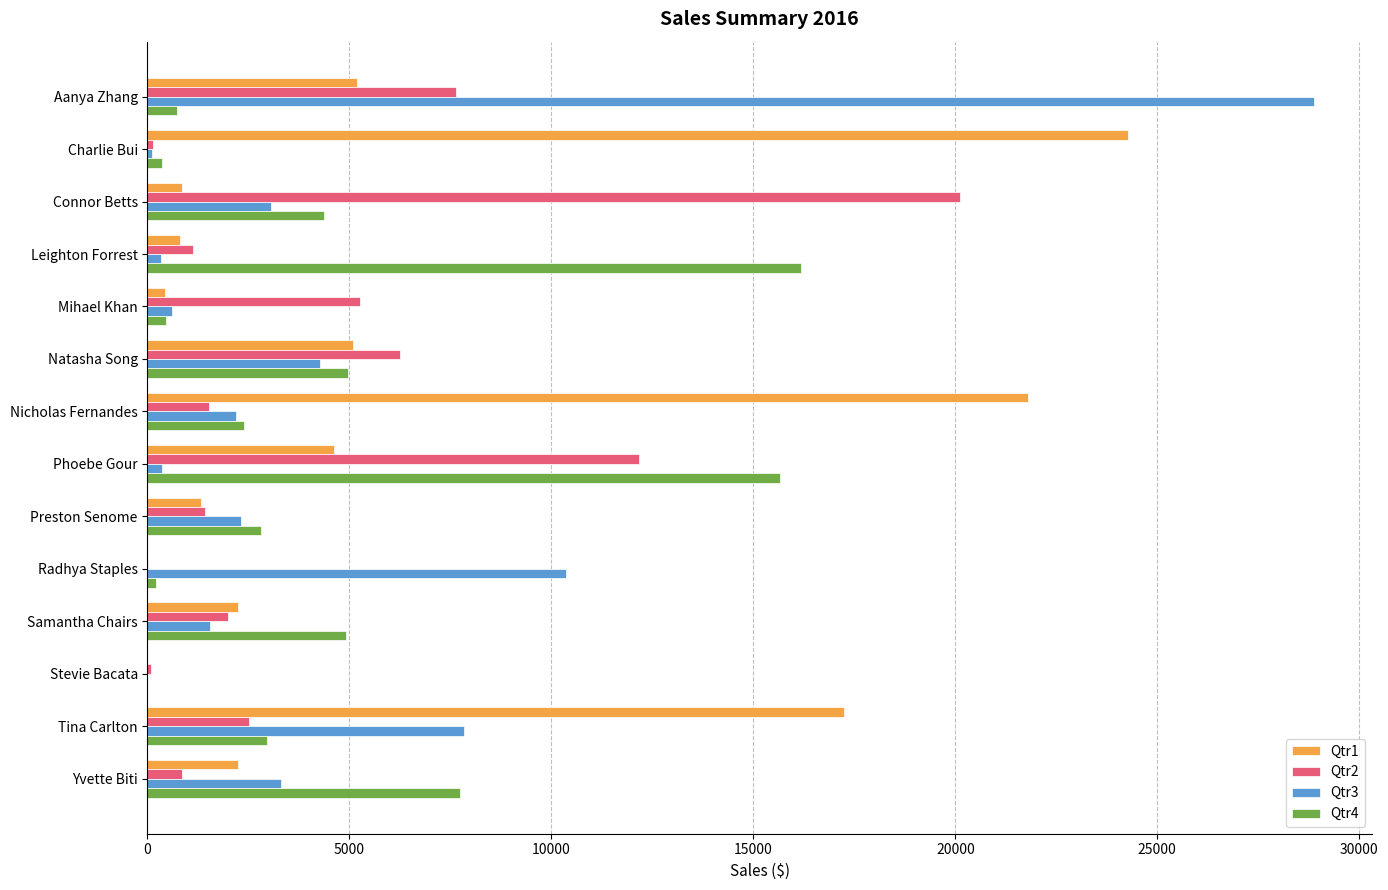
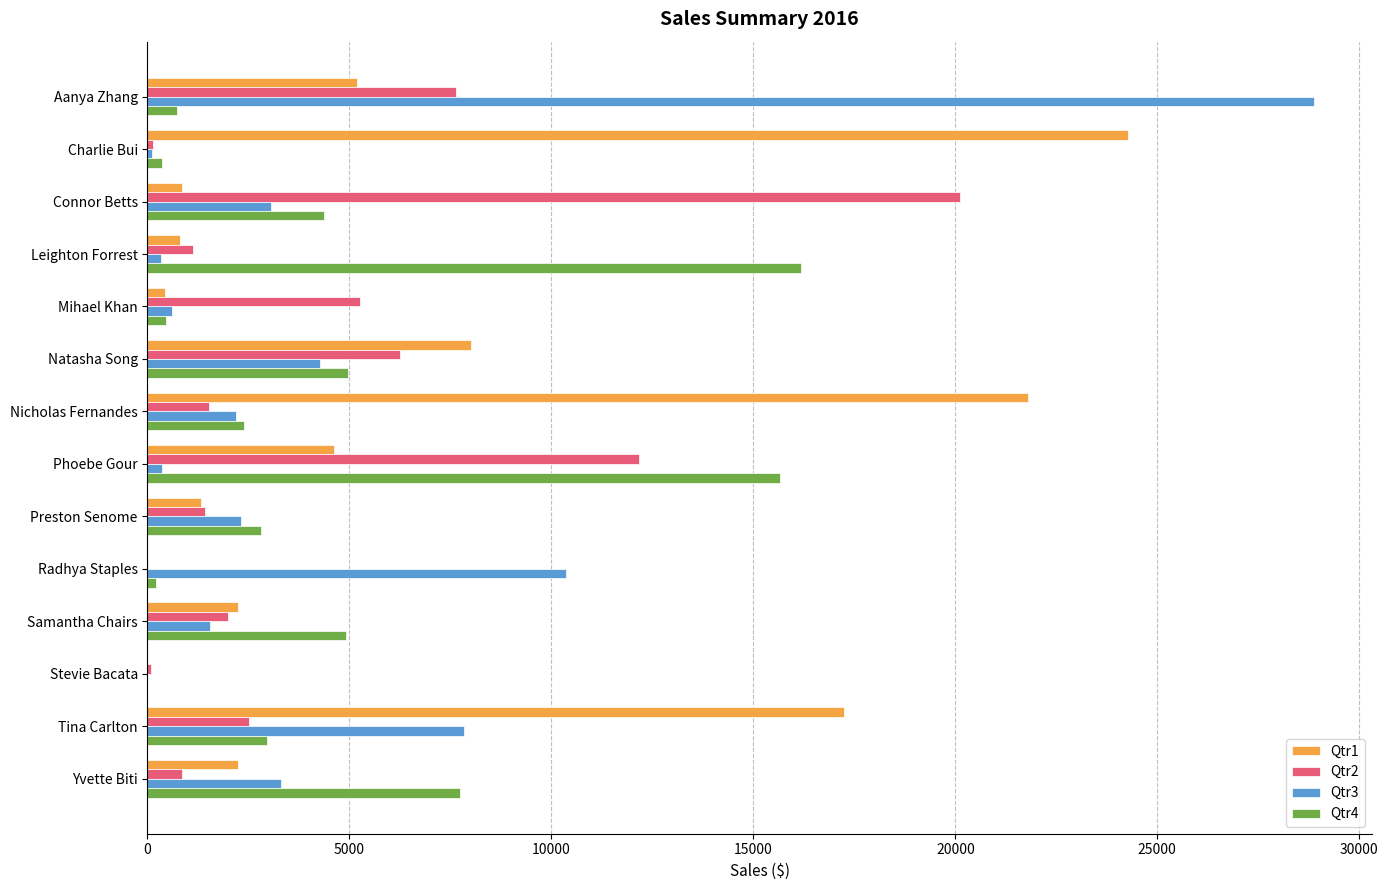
Qtr1, Natasha Song: 5100 -> 8000
